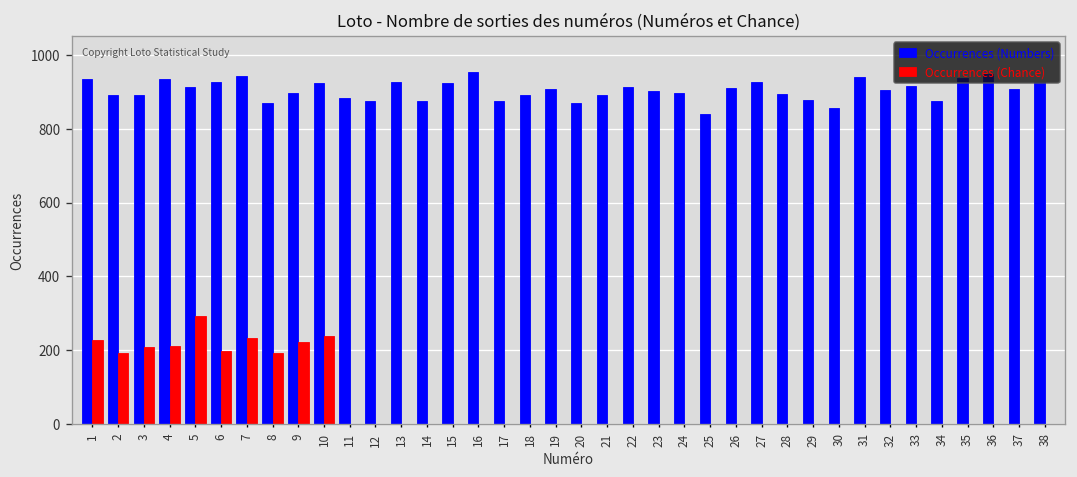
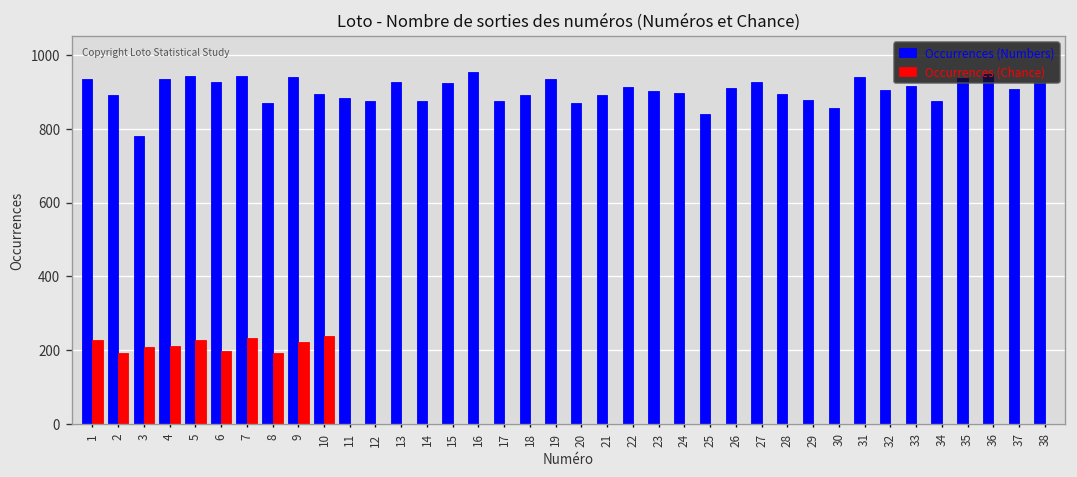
Occurrences (Numbers), 3: 890 -> 780
Occurrences (Numbers), 5: 910 -> 940
Occurrences (Chance), 5: 290 -> 230
Occurrences (Numbers), 9: 900 -> 940
Occurrences (Numbers), 10: 930 -> 890
Occurrences (Numbers), 19: 910 -> 940
